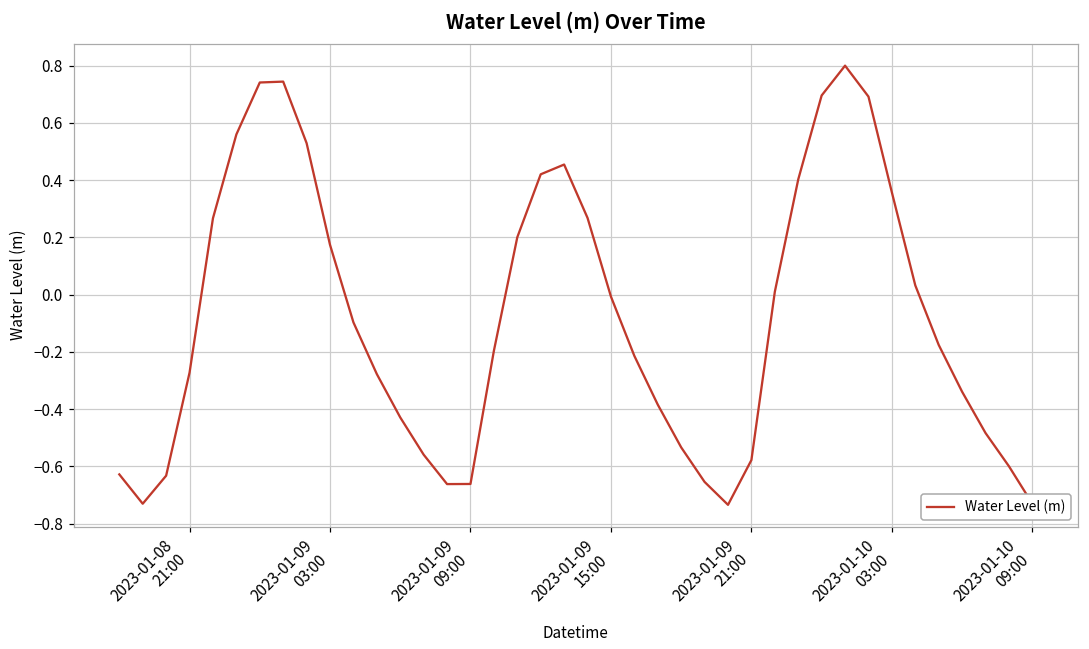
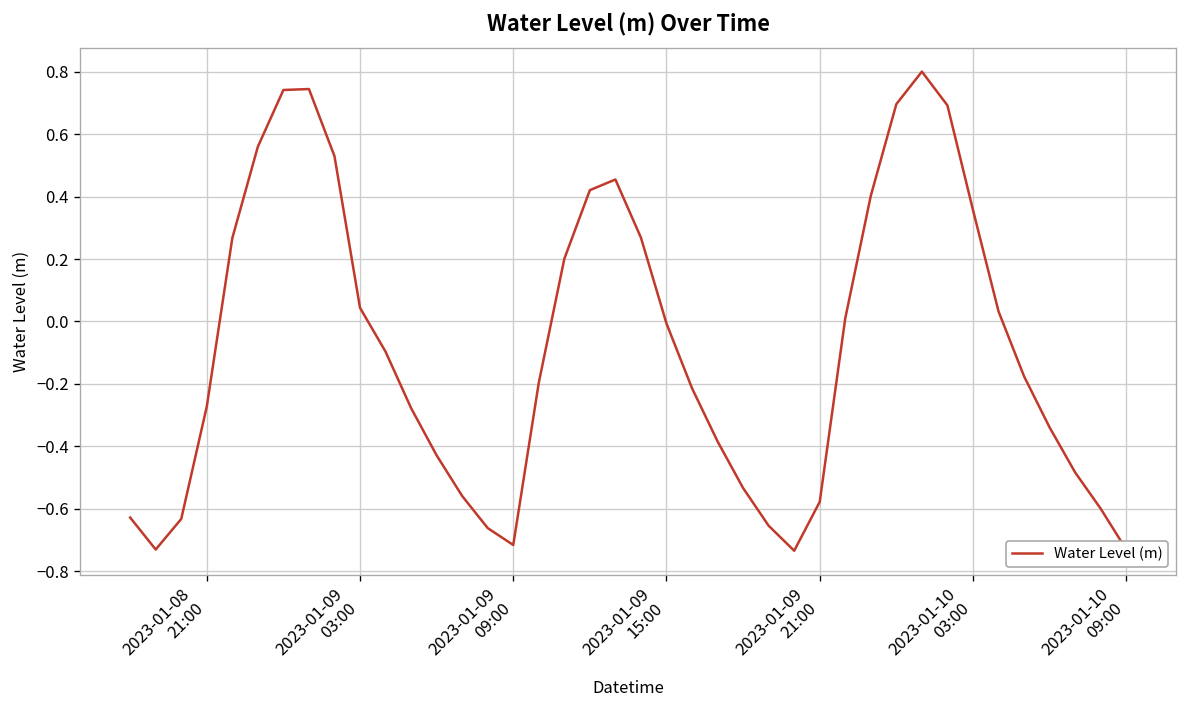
2023-01-09 03:00: 0.17 -> 0.04
2023-01-09 09:00: -0.66 -> -0.72
